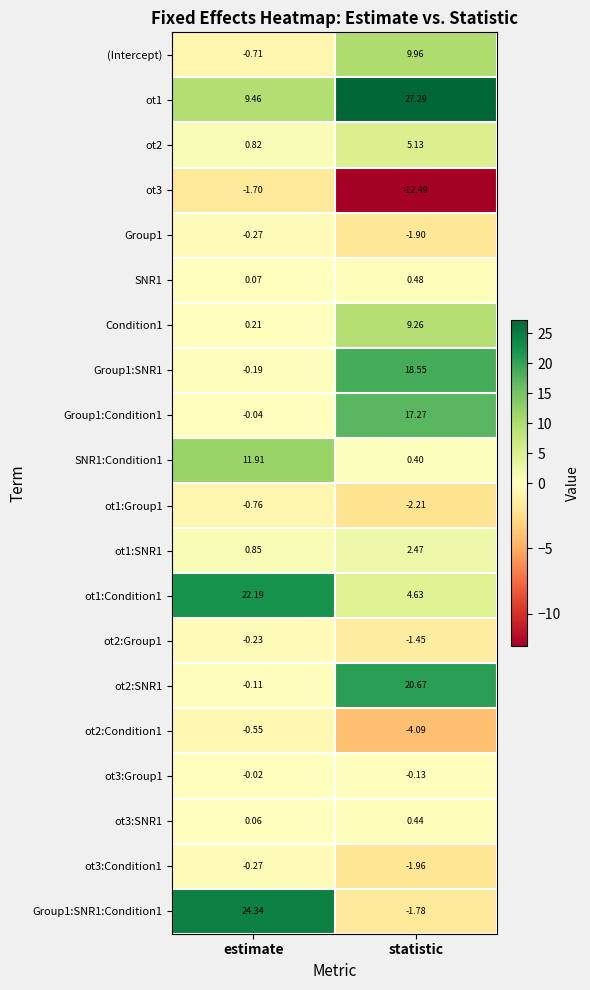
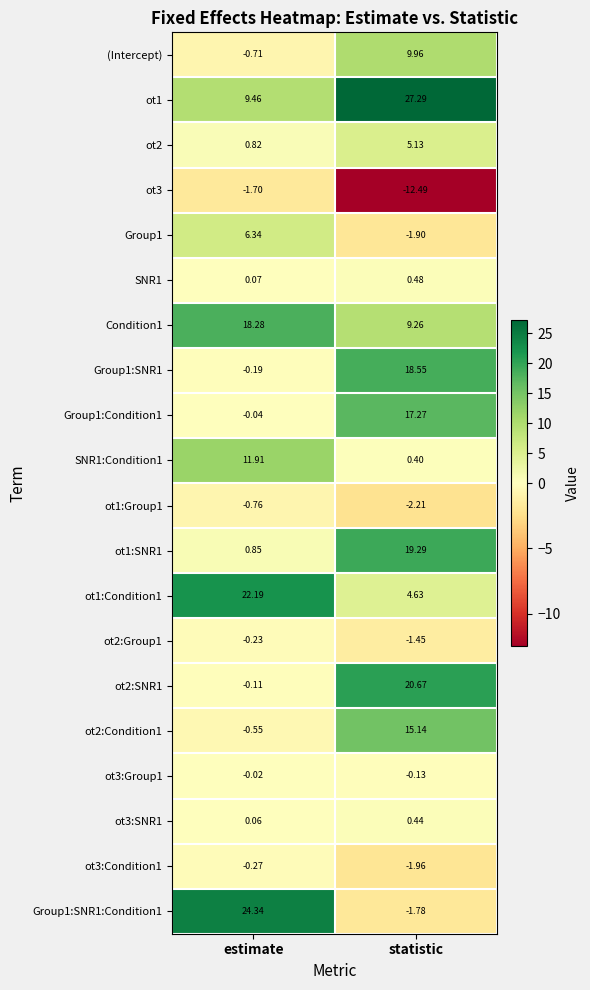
Group1, estimate: -0.27 -> 6.34
Condition1, estimate: 0.21 -> 18.28
ot1:SNR1, statistic: 2.47 -> 19.29
ot2:Condition1, statistic: -4.09 -> 15.14
